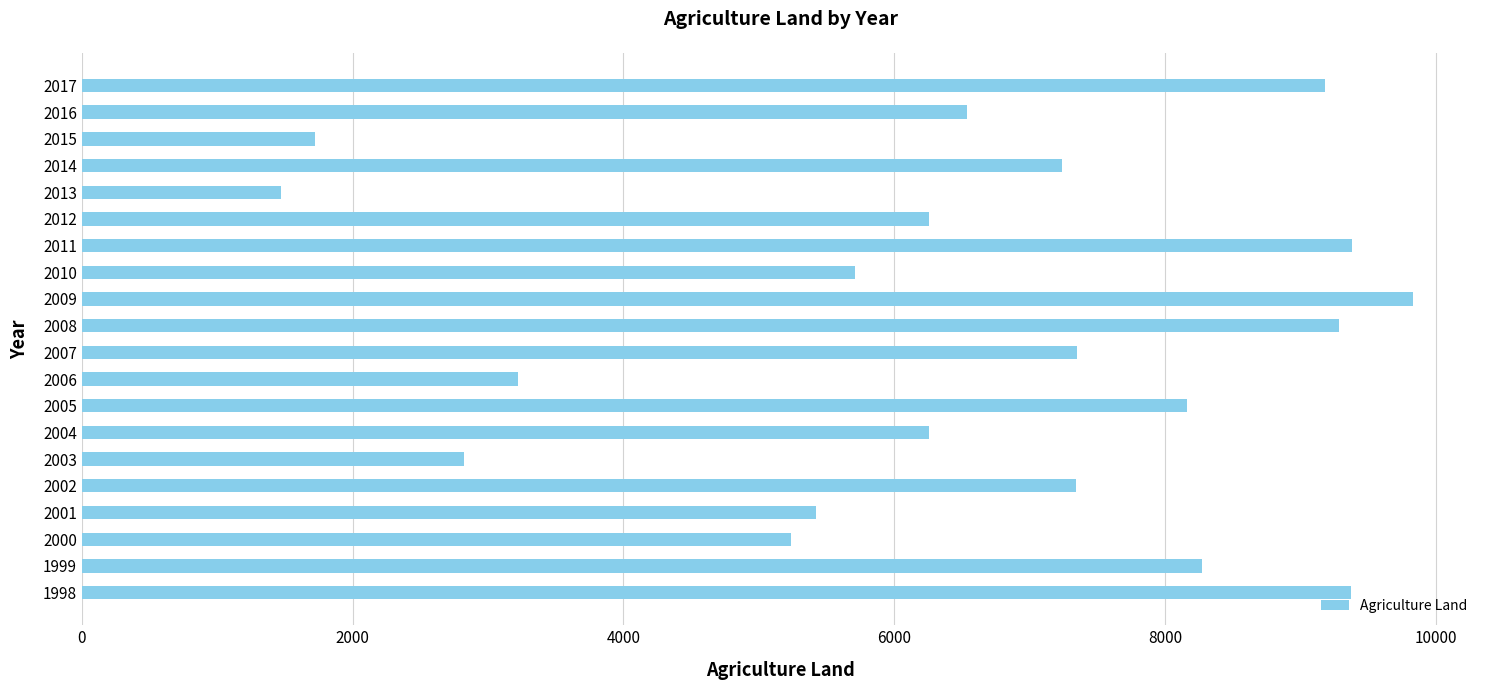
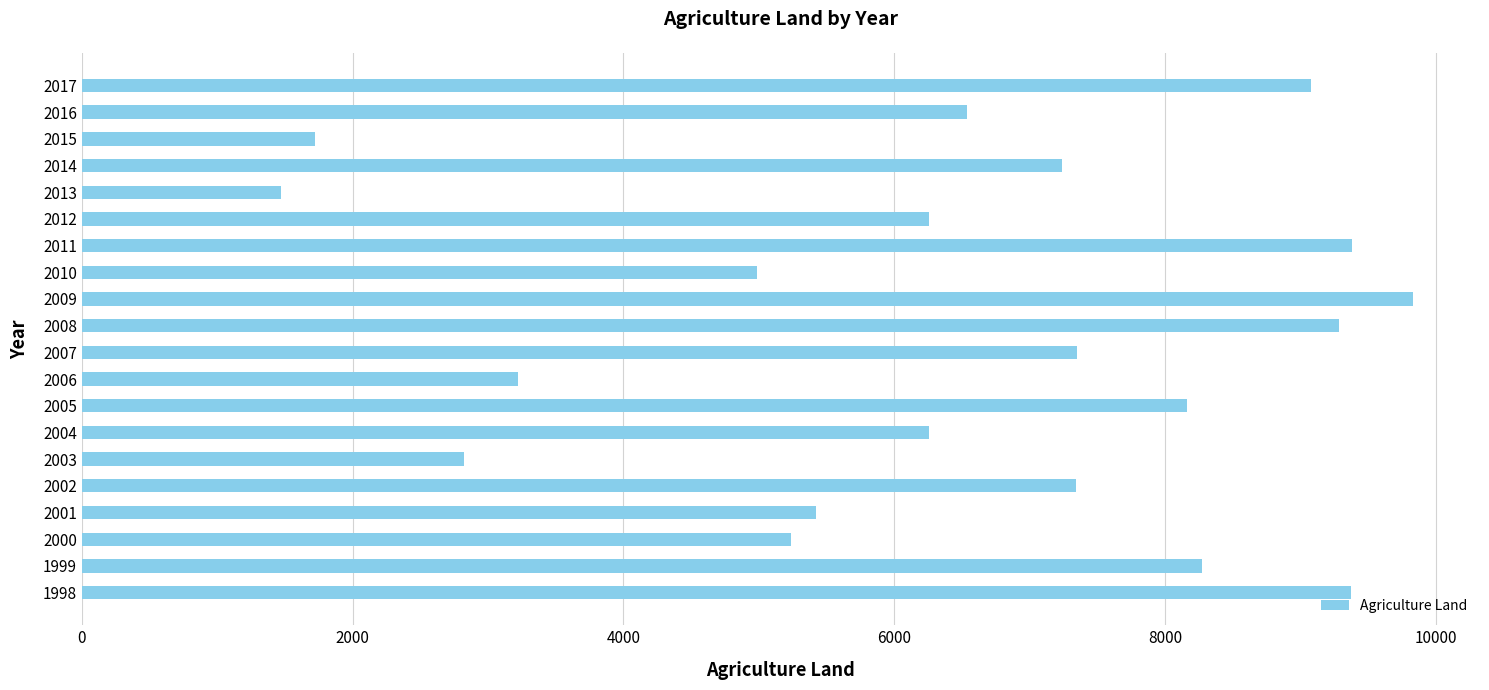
2017: 9180 -> 9080
2010: 5710 -> 4990
